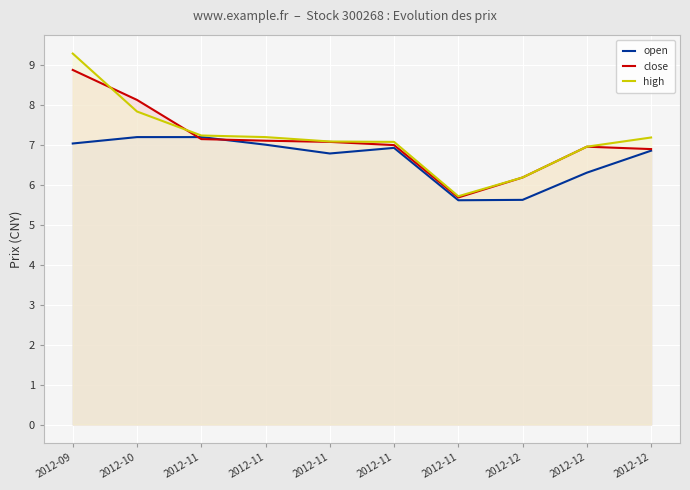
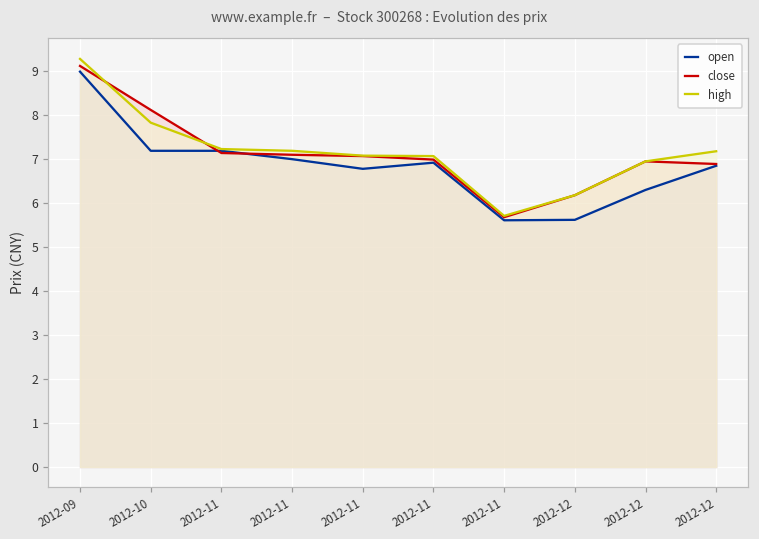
open, 2012-09: 7.0 -> 9.0
close, 2012-09: 8.9 -> 9.1
